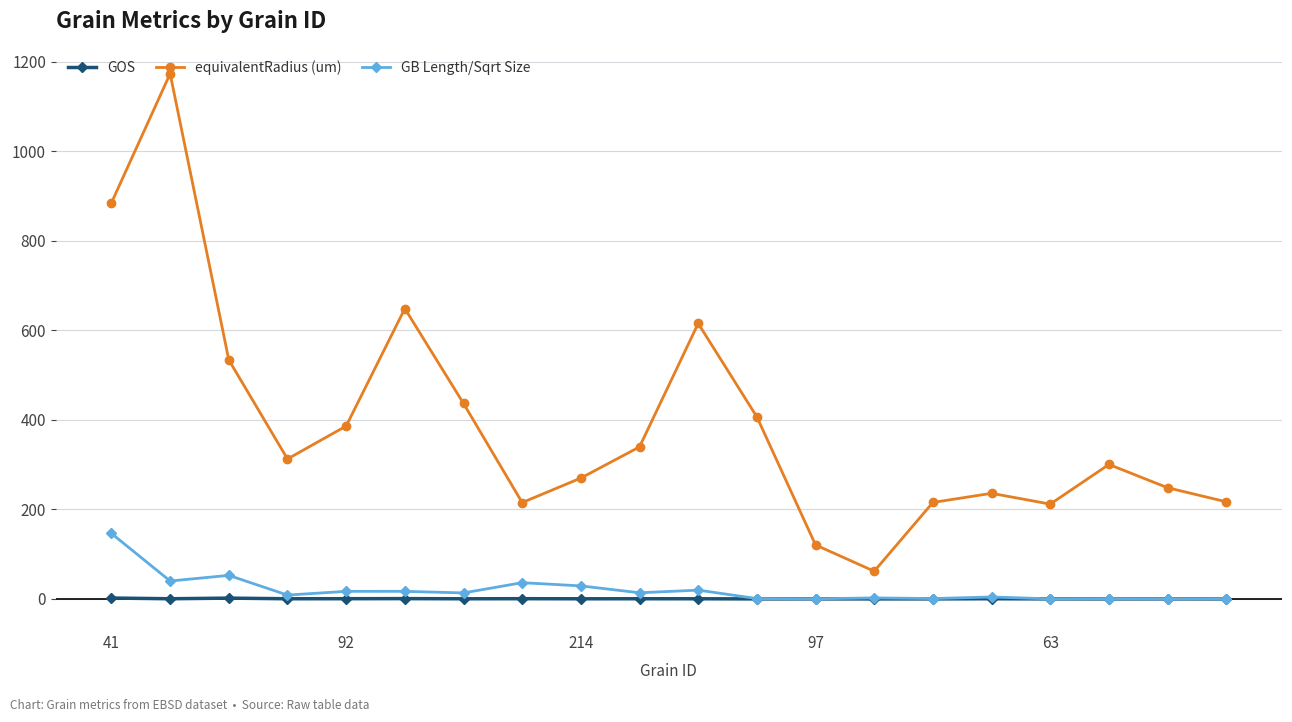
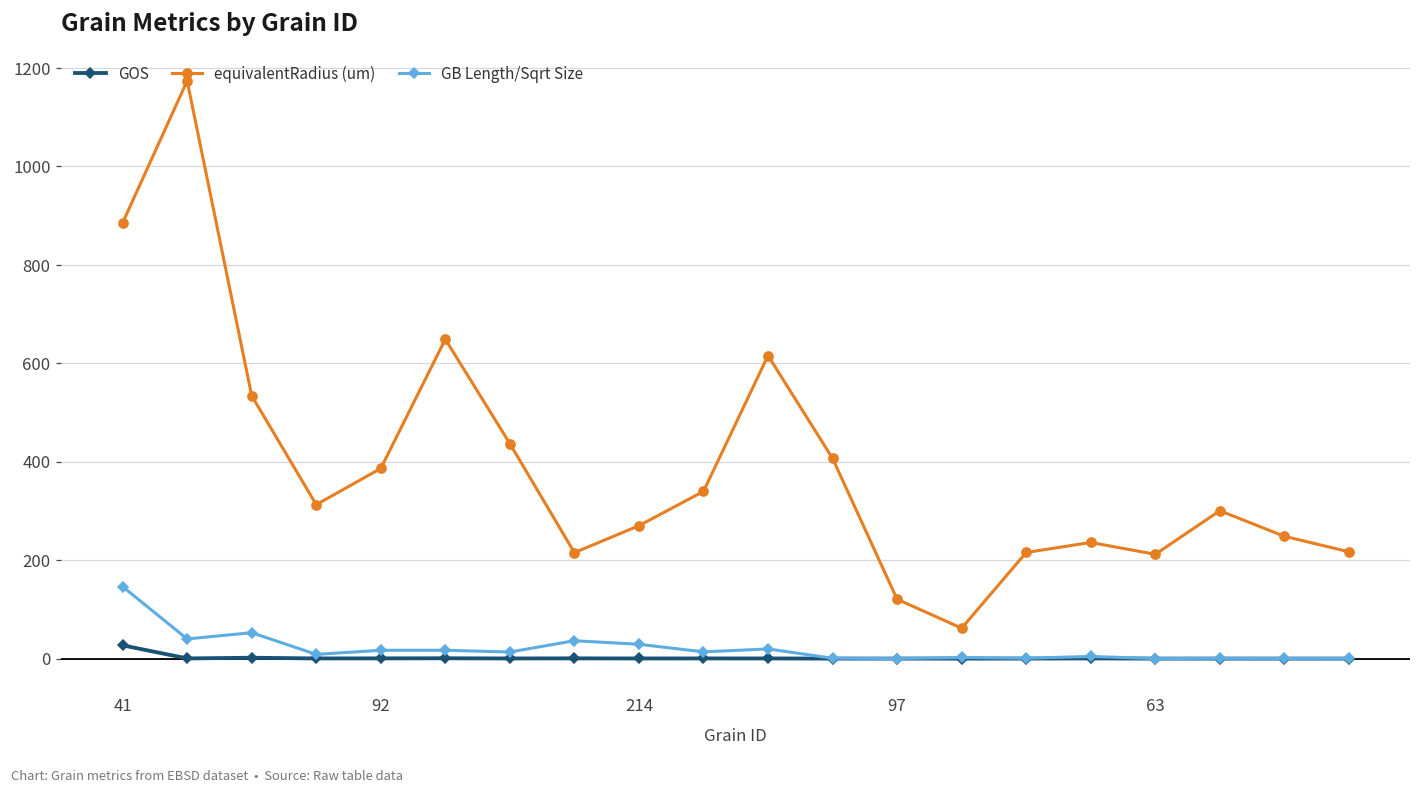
GOS, 41: 0 -> 30
